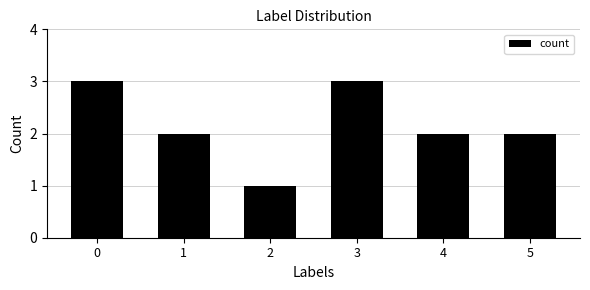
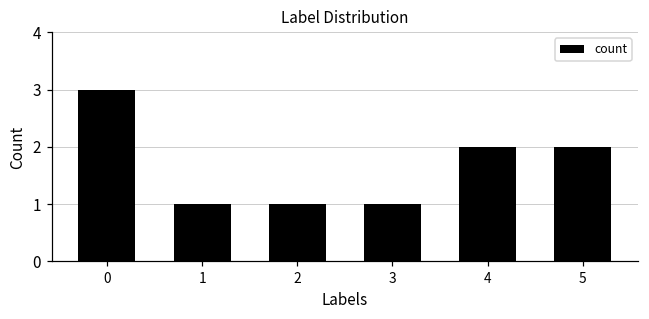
1: 2 -> 1
3: 3 -> 1
